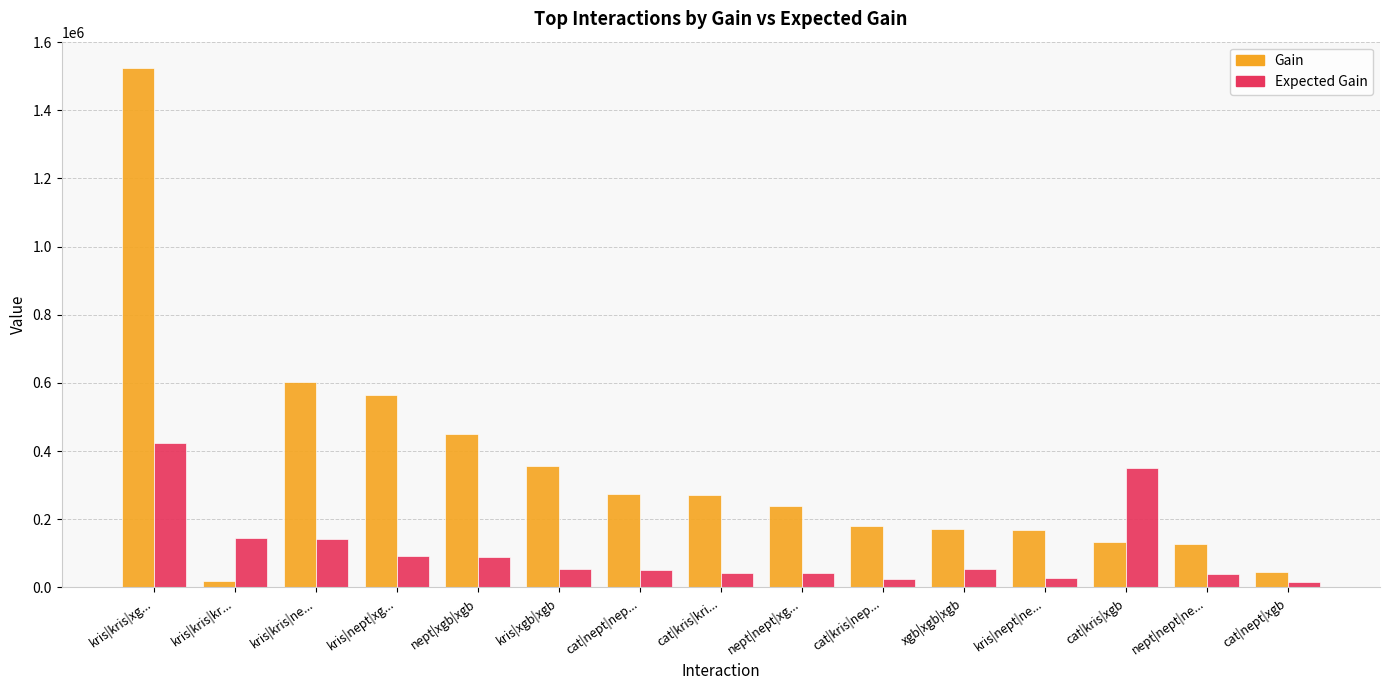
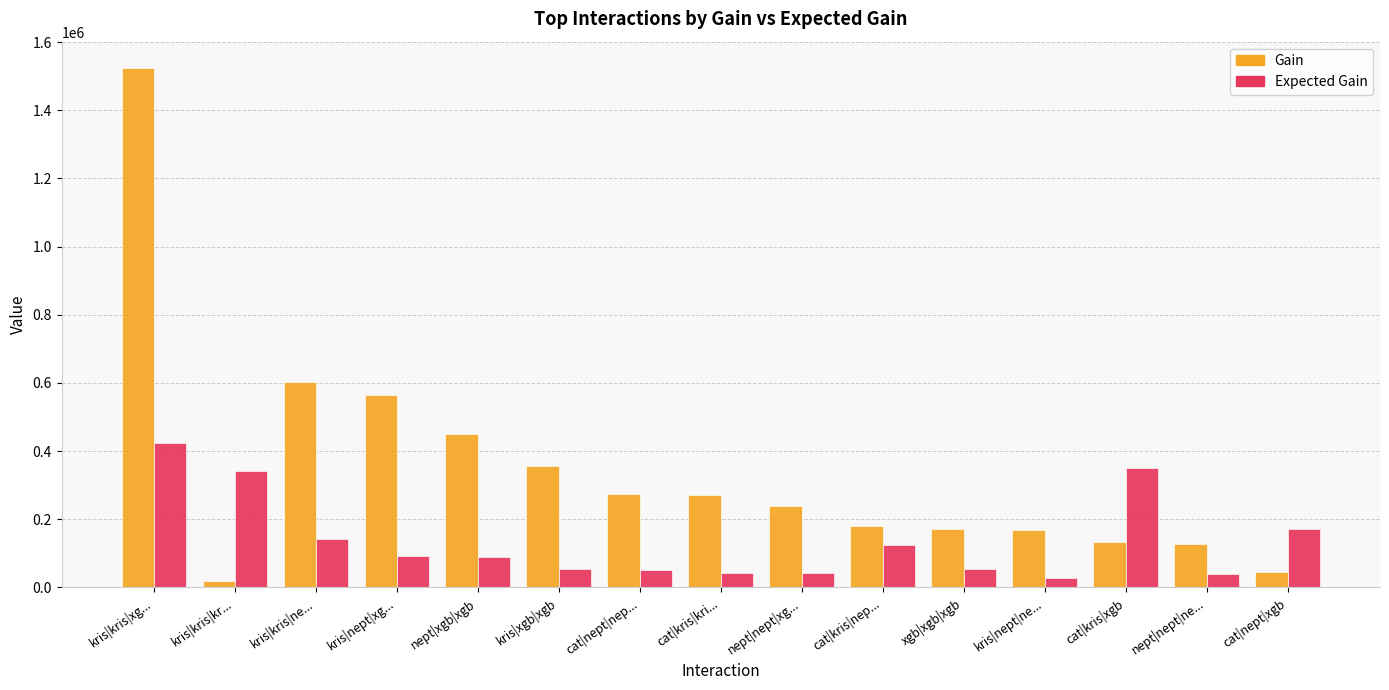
Expected Gain, kris|kris|kr...: 150000 -> 340000
Expected Gain, cat|kris|nep...: 20000 -> 130000
Expected Gain, cat|nept|xgb: 20000 -> 170000
